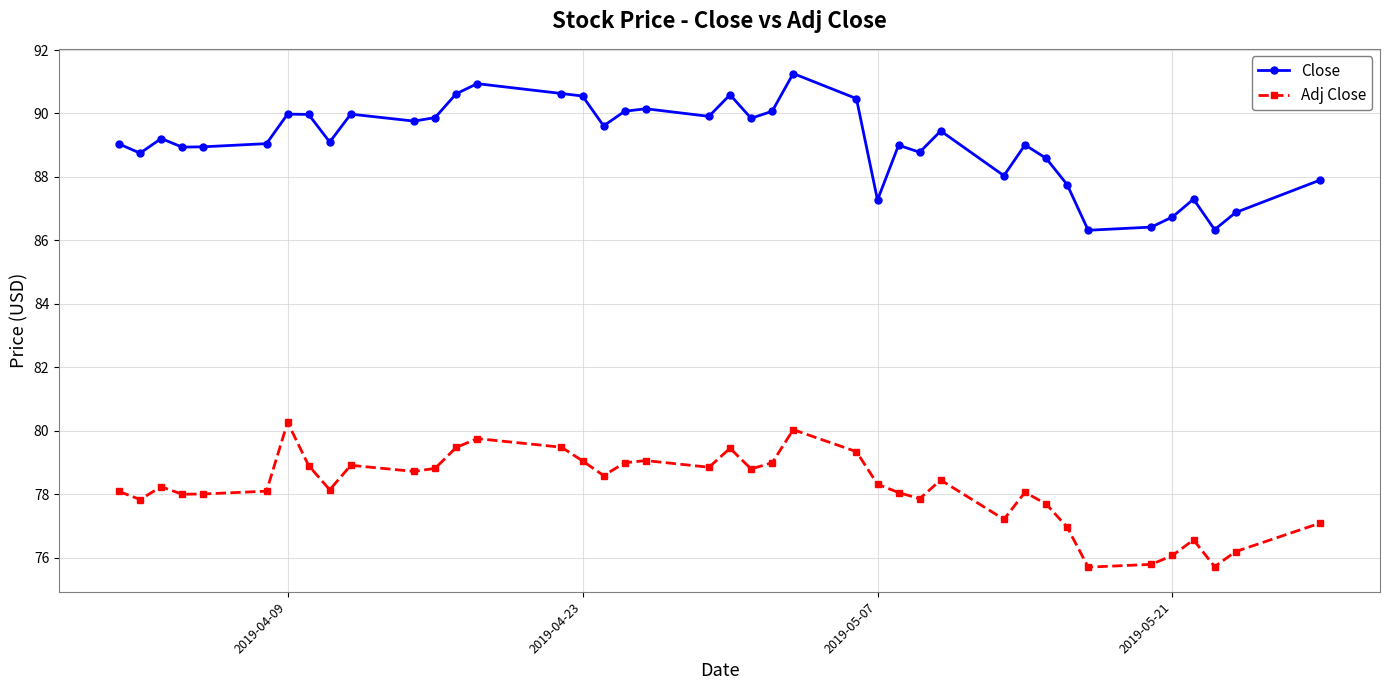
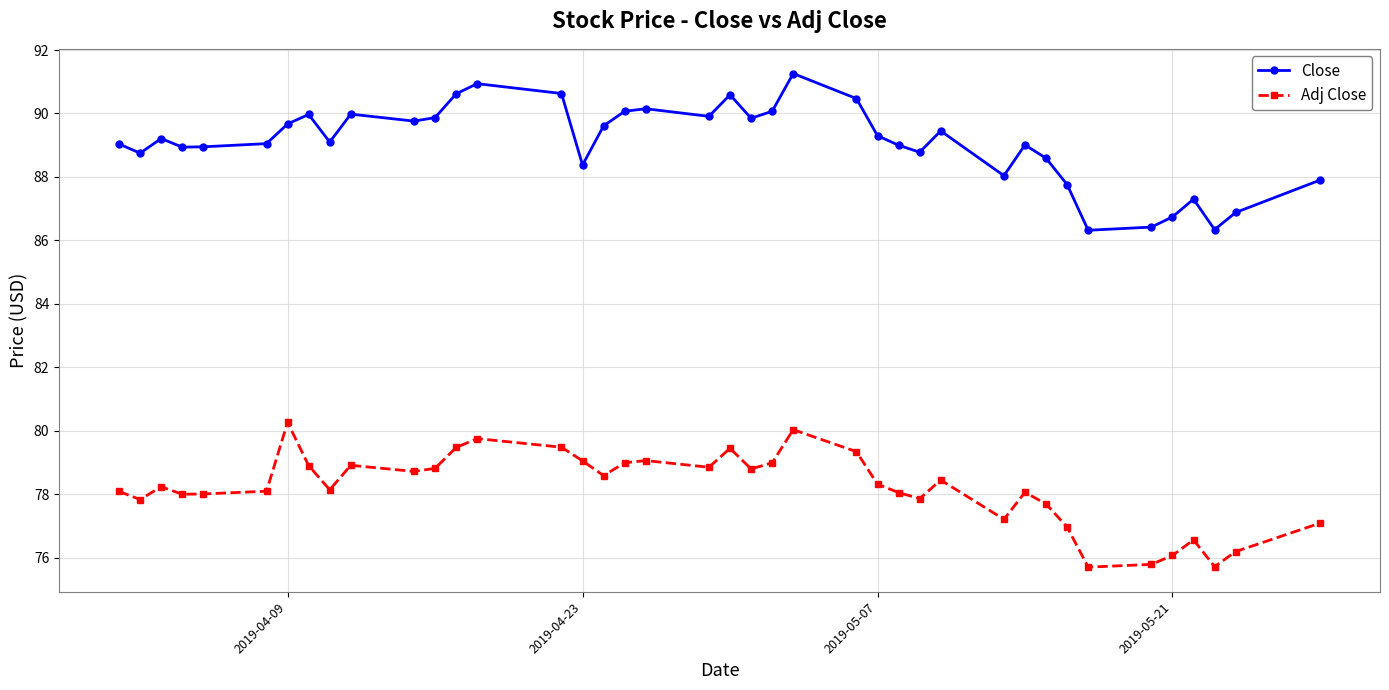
Close, 2019-04-09: 90.0 -> 89.7
Close, 2019-04-23: 90.6 -> 88.4
Close, 2019-05-07: 87.3 -> 89.3
